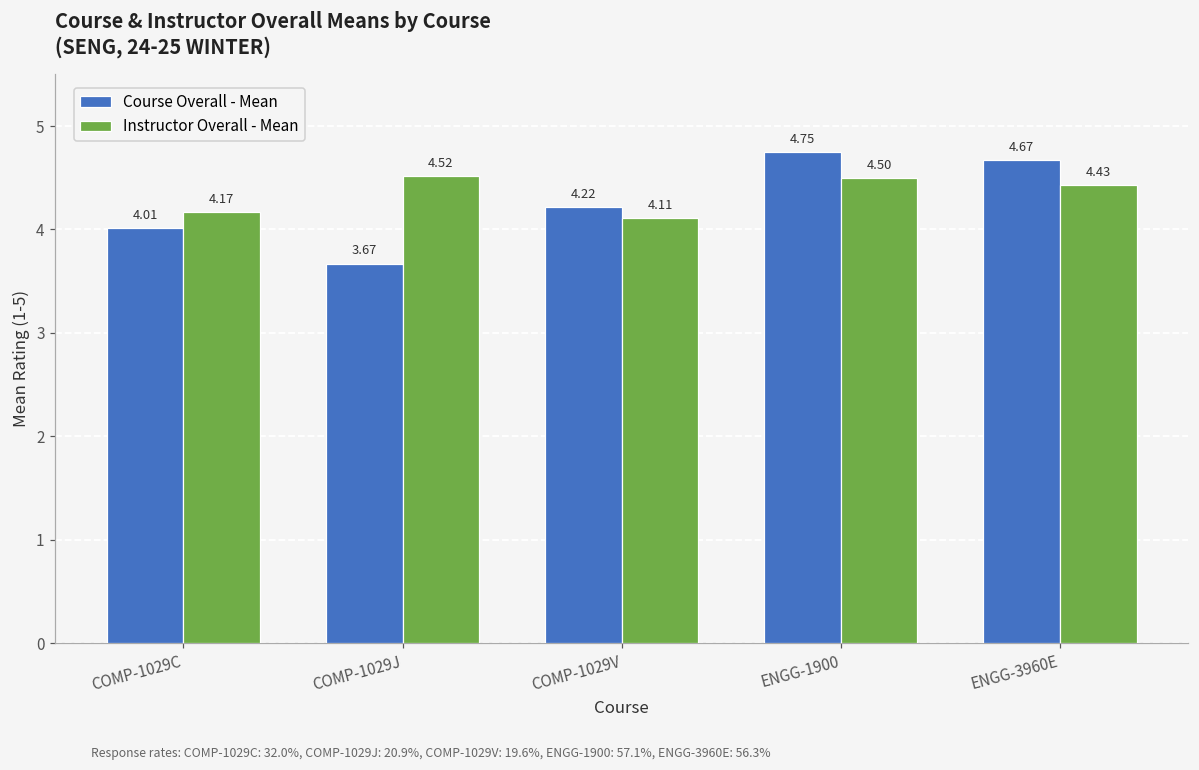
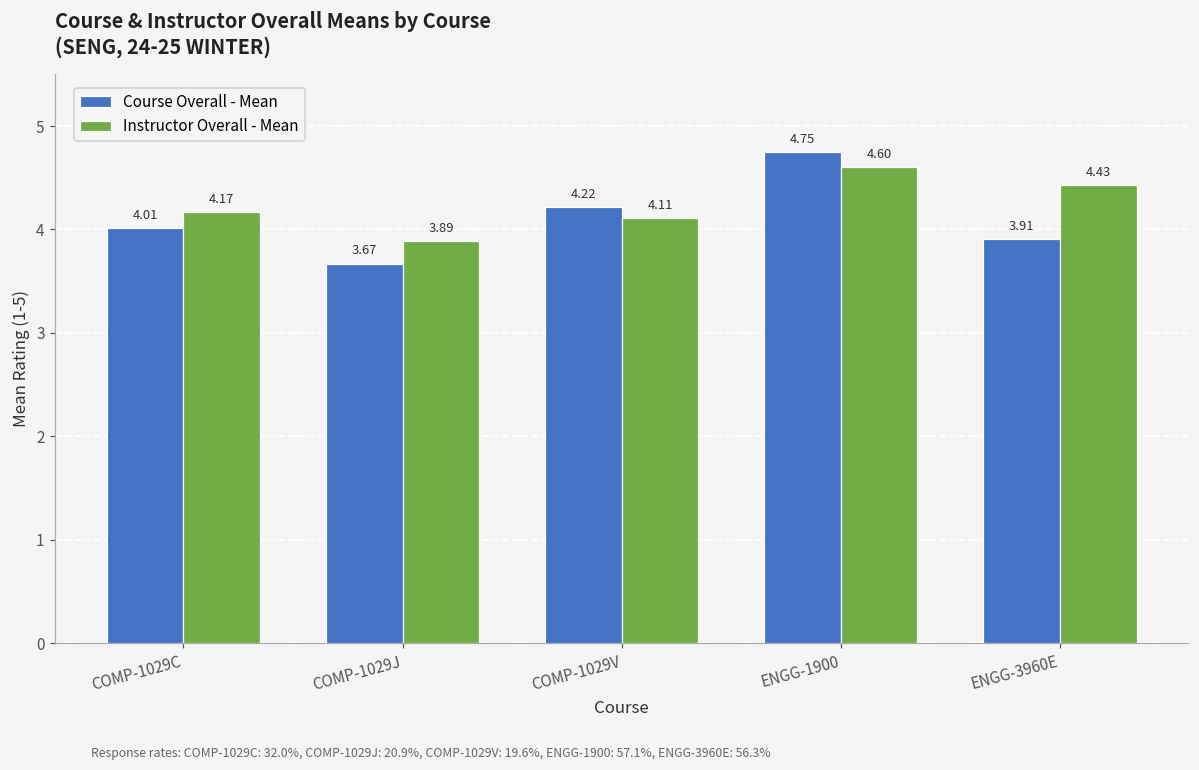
Instructor Overall - Mean, COMP-1029J: 4.52 -> 3.89
Instructor Overall - Mean, ENGG-1900: 4.50 -> 4.60
Course Overall - Mean, ENGG-3960E: 4.67 -> 3.91
